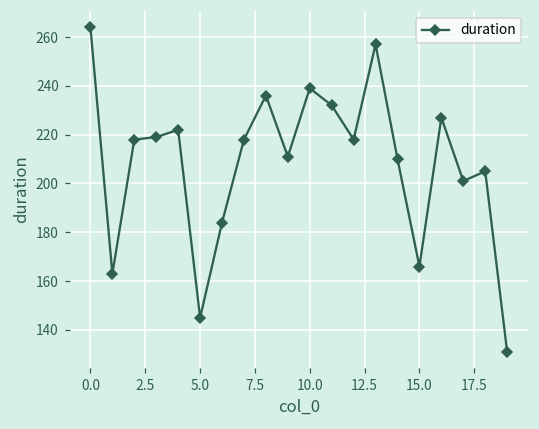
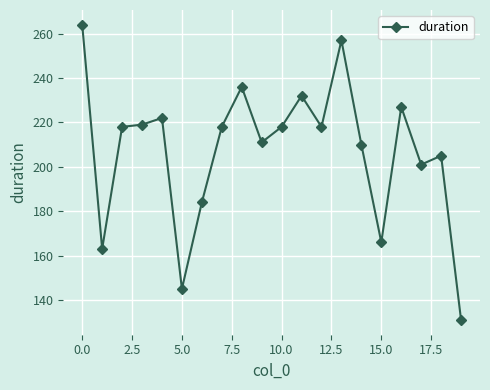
10.0: 239 -> 218
